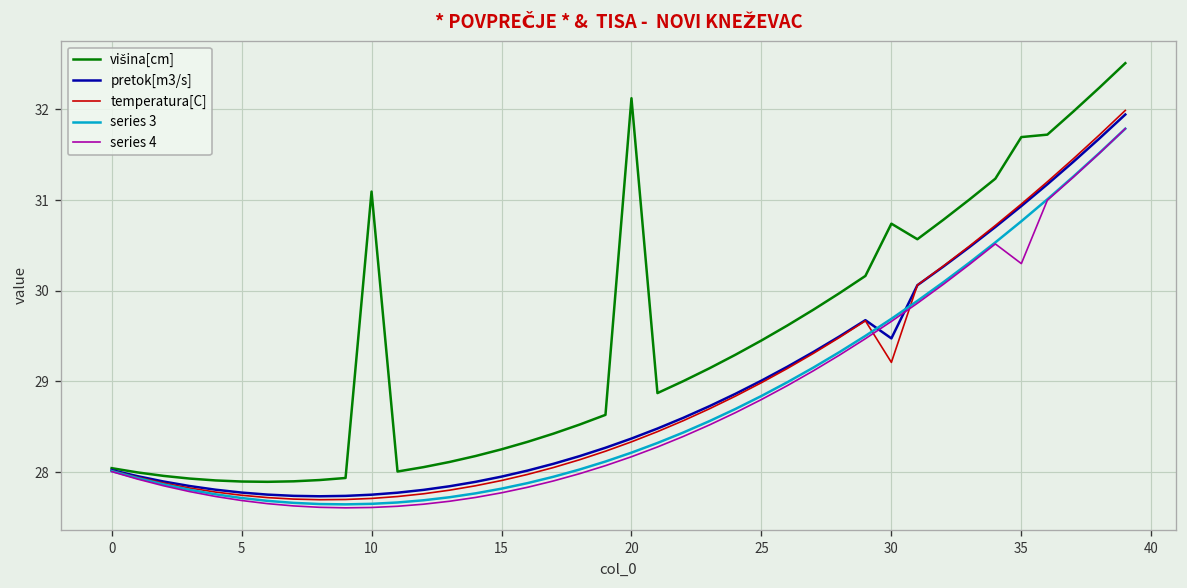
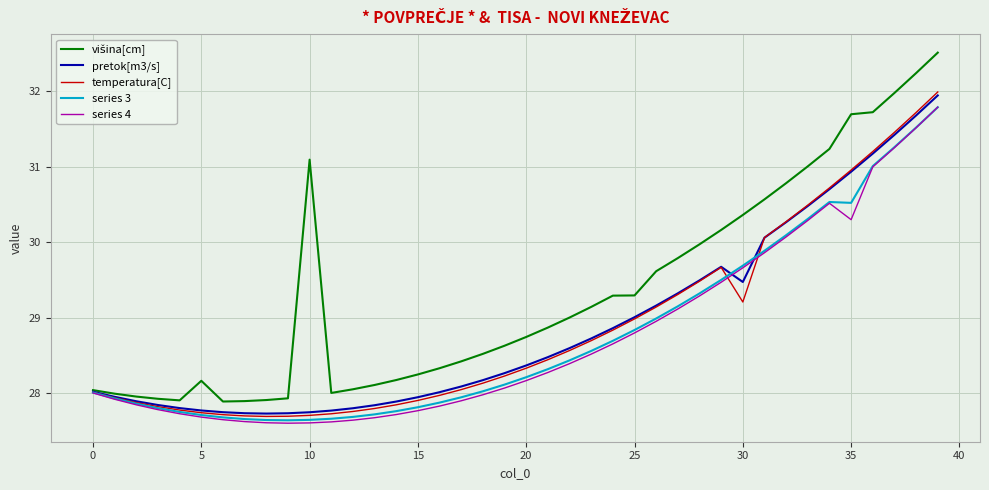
višina[cm], 5: 27.9 -> 28.2
višina[cm], 20: 32.1 -> 28.7
višina[cm], 25: 29.5 -> 29.3
višina[cm], 30: 30.7 -> 30.4
series 3, 35: 30.8 -> 30.5
